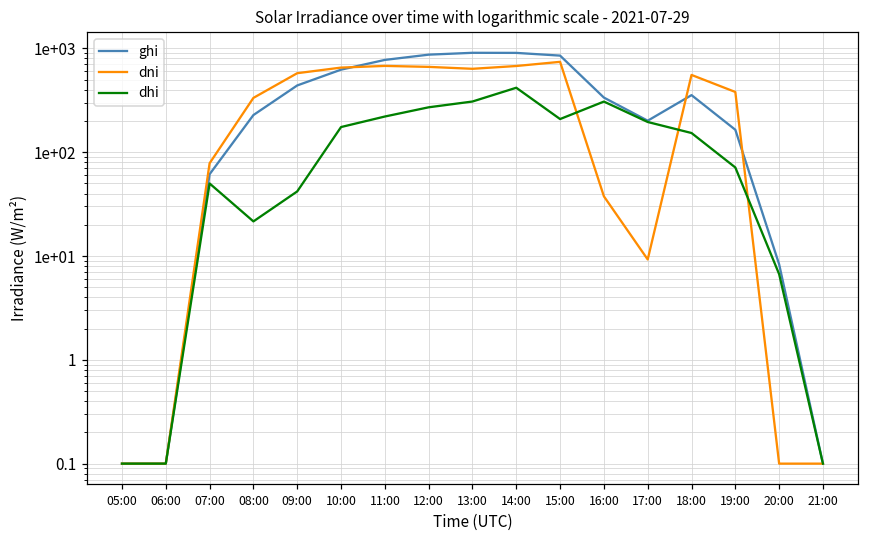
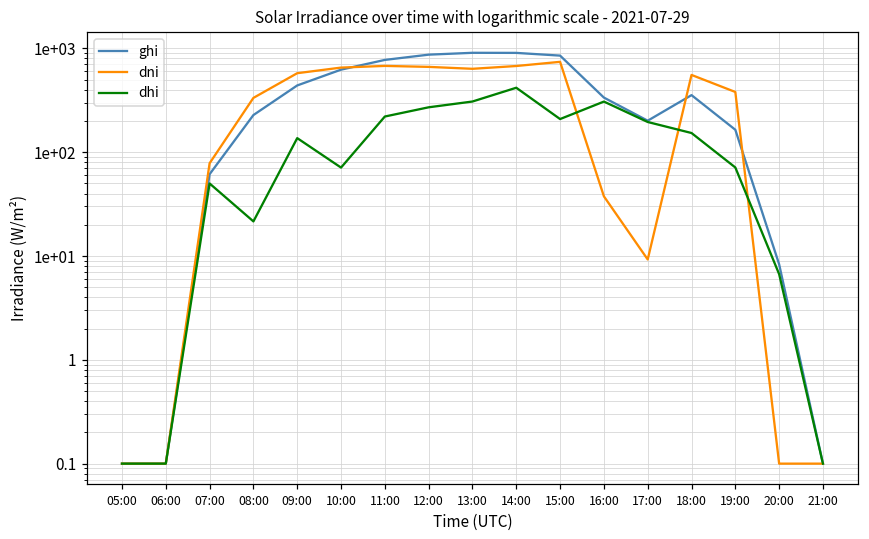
dhi, 09:00: 40 -> 140
dhi, 10:00: 170 -> 70
